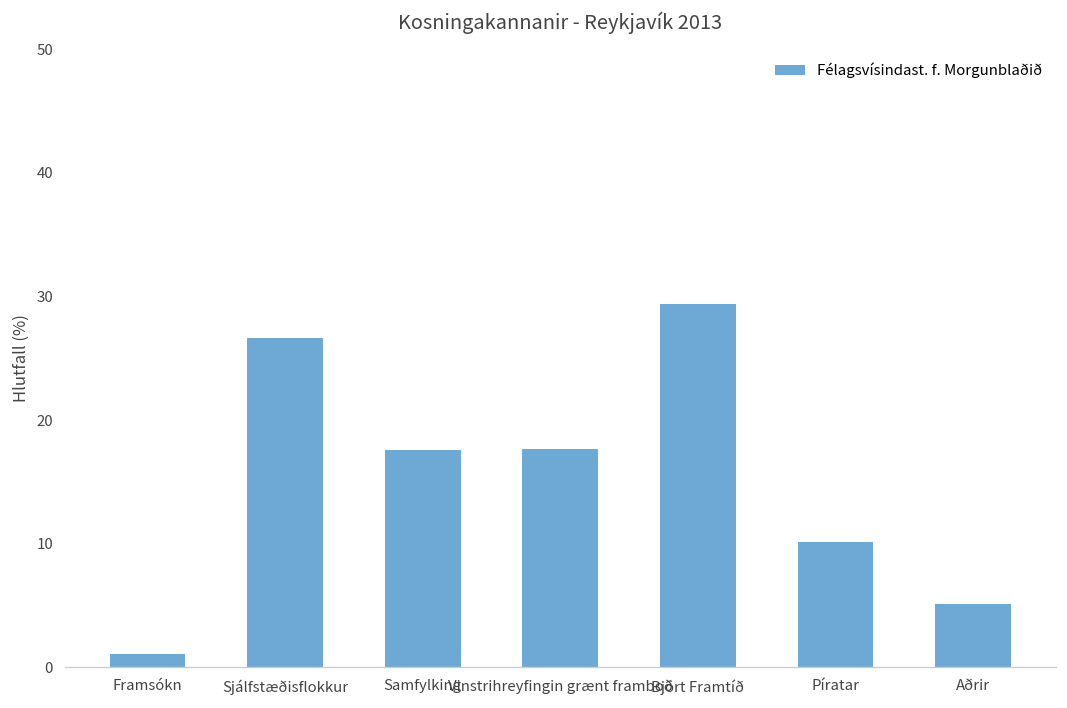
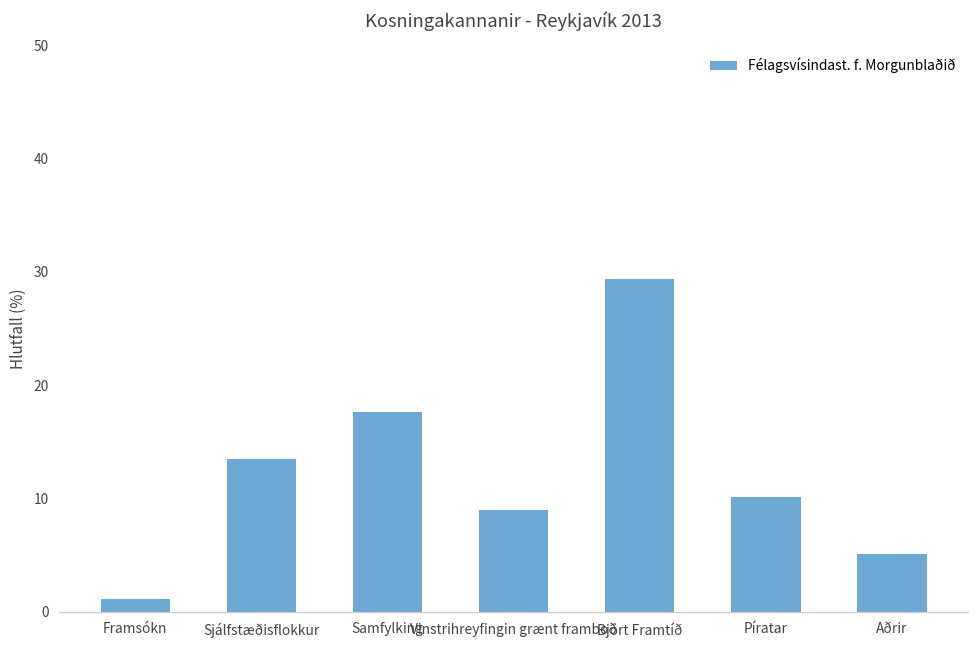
Sjálfstæðisflokkur: 26.6 -> 13.5
Vinstrihreyfingin grænt framboð: 17.7 -> 9.0
